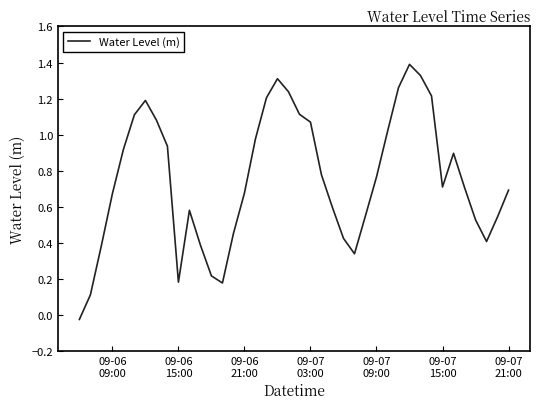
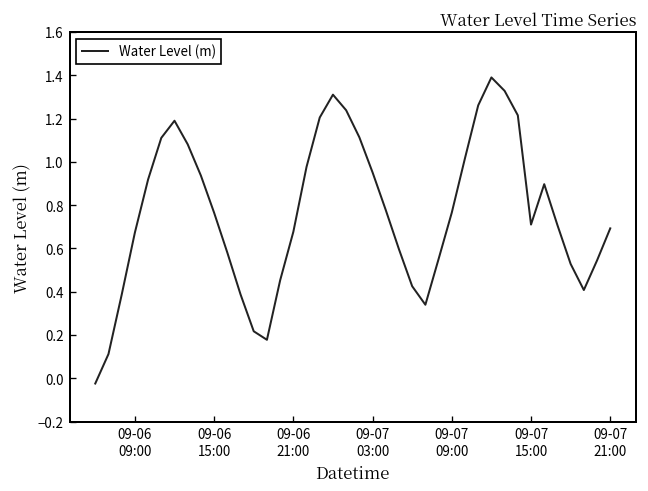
09-06 15:00: 0.18 -> 0.76
09-07 03:00: 1.07 -> 0.95
